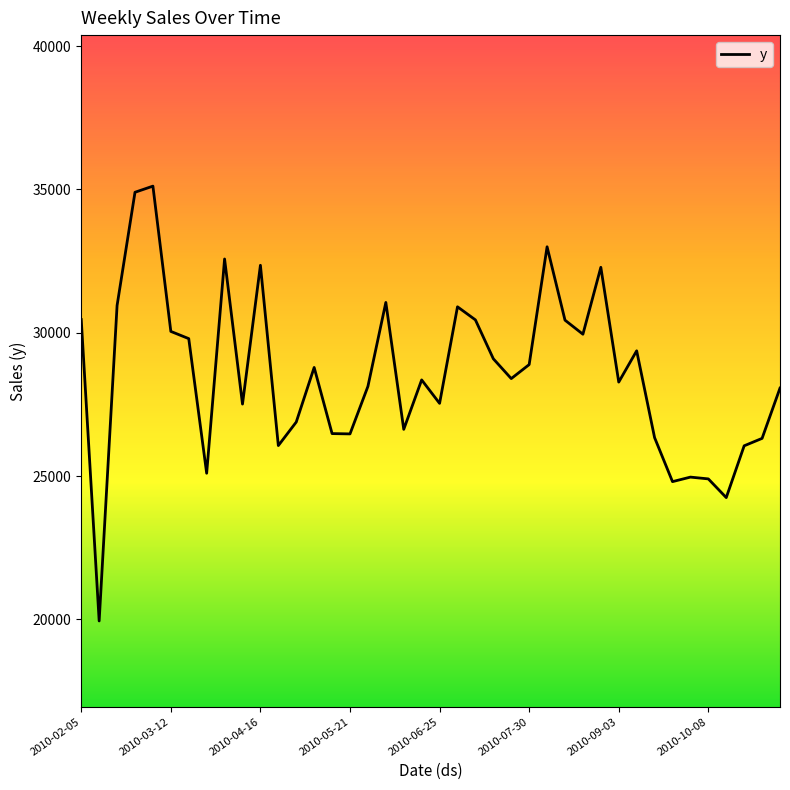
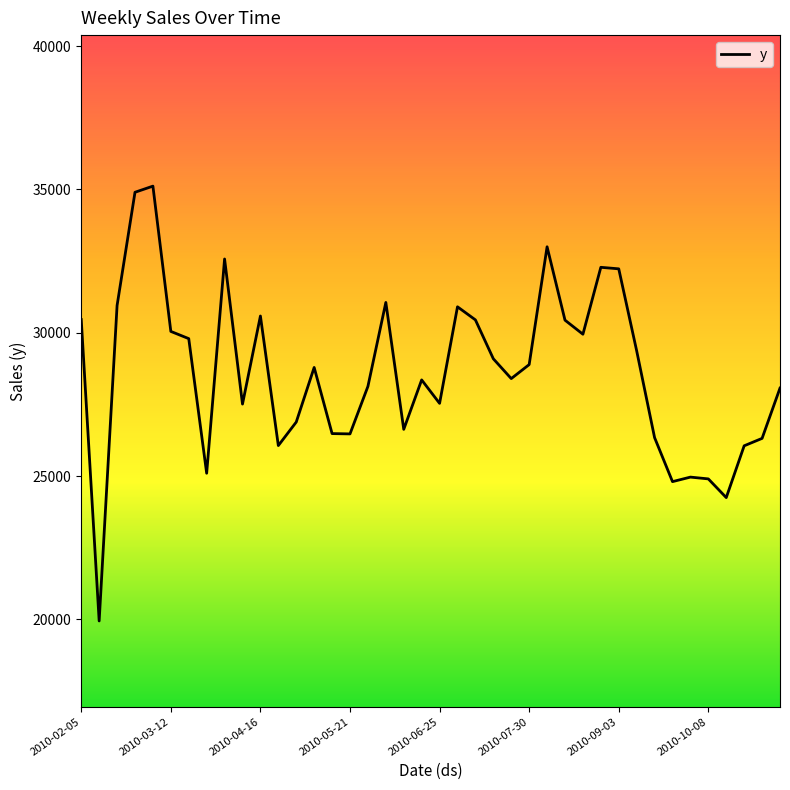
2010-04-16: 32400 -> 30600
2010-09-03: 28300 -> 32200
